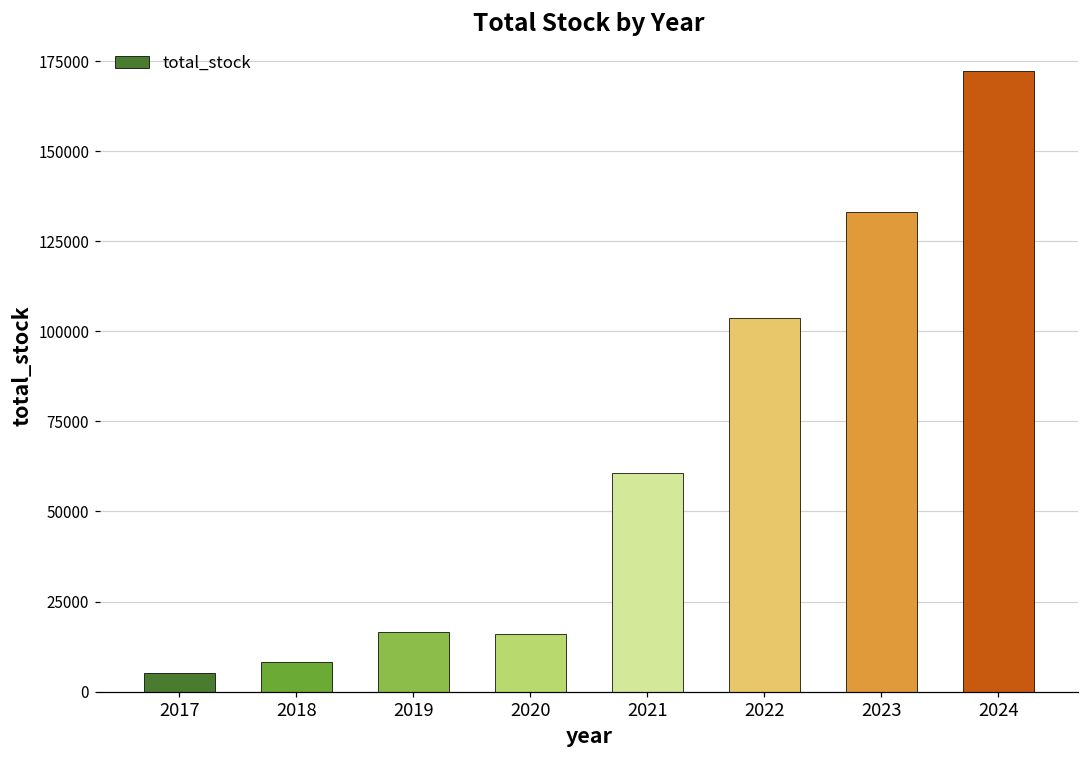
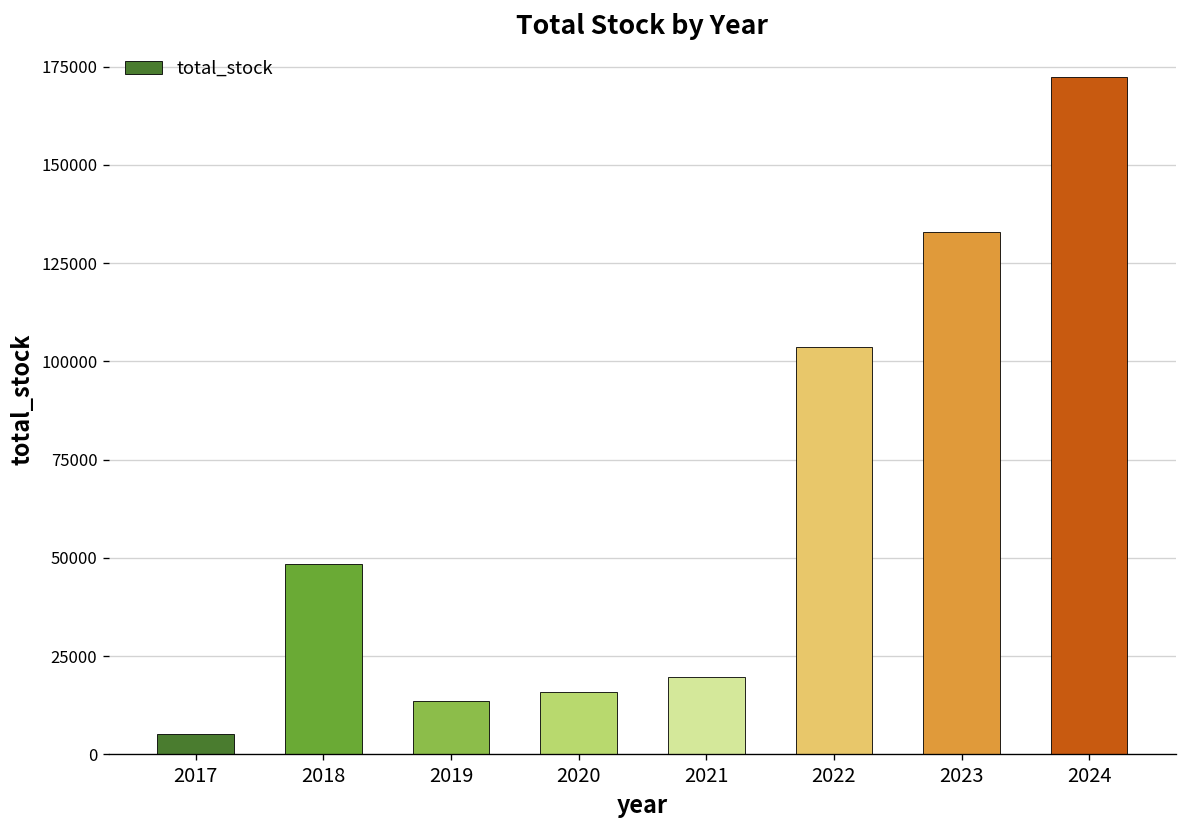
2018: 8000 -> 48000
2019: 16000 -> 14000
2021: 61000 -> 20000
